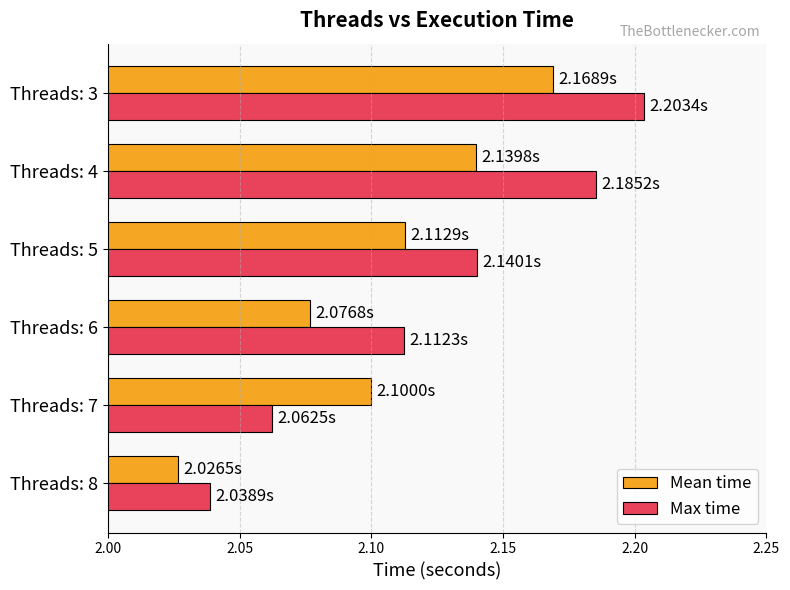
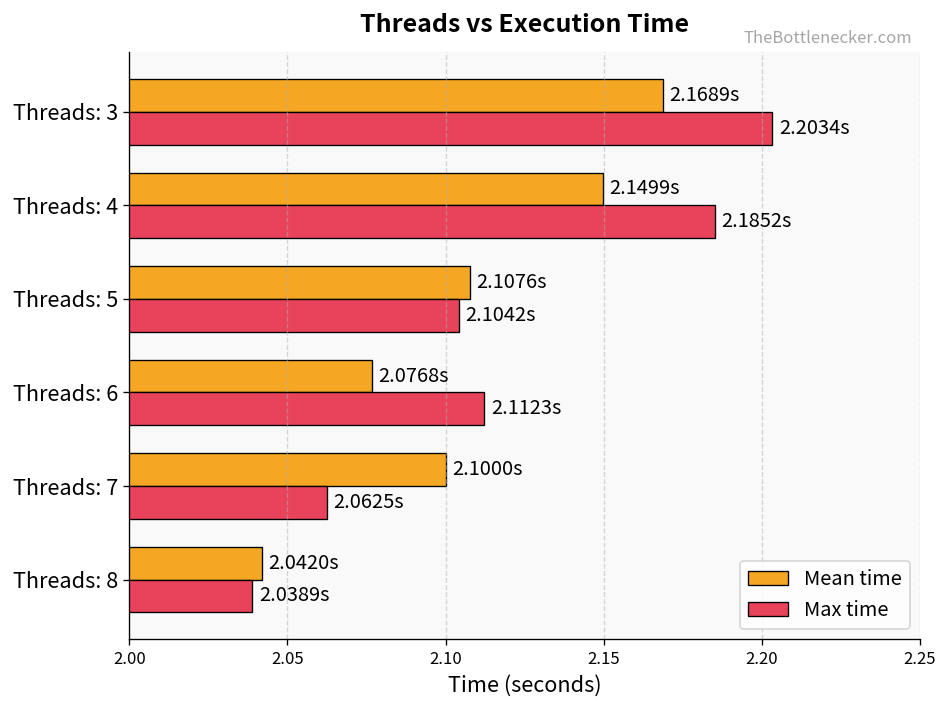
Mean time, Threads: 4: 2.1398s -> 2.1499s
Mean time, Threads: 5: 2.1129s -> 2.1076s
Max time, Threads: 5: 2.1401s -> 2.1042s
Mean time, Threads: 8: 2.0265s -> 2.0420s
